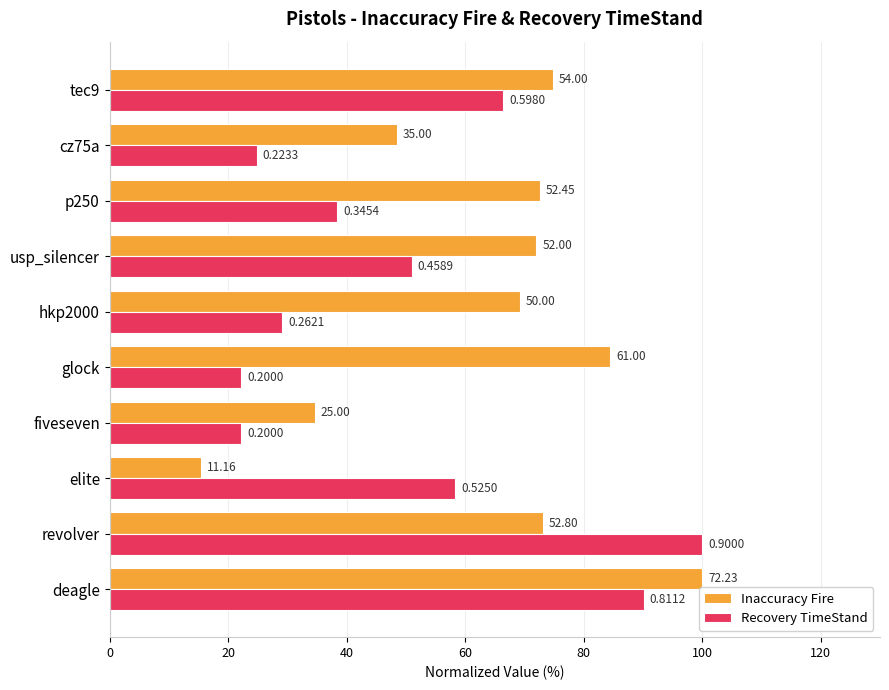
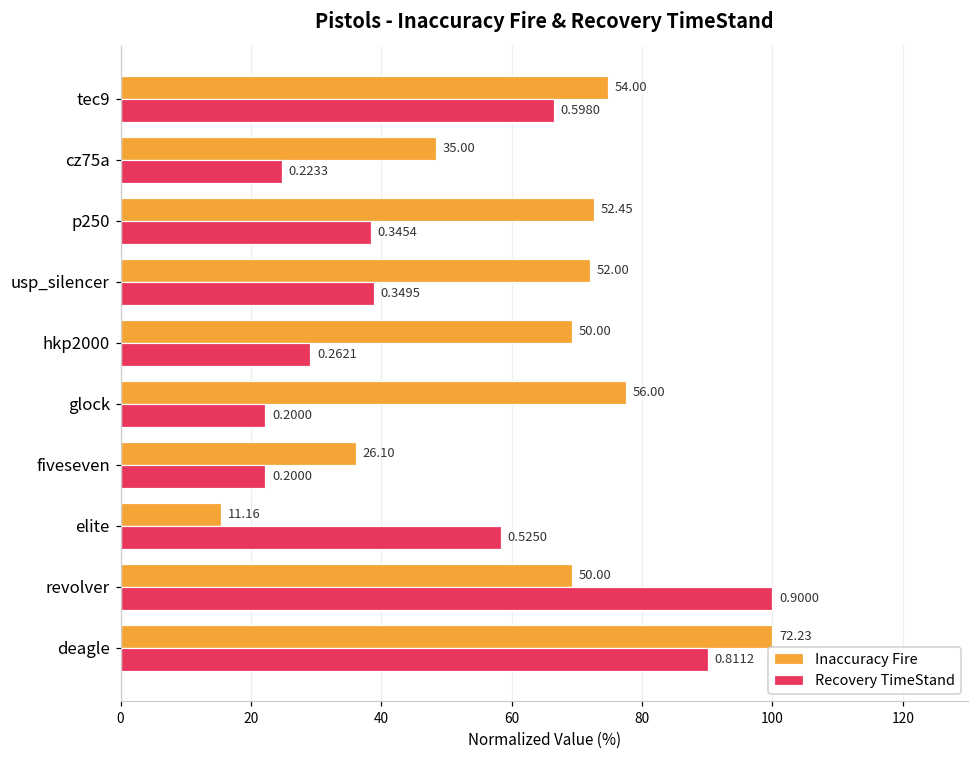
Recovery TimeStand, usp_silencer: 0.4589 -> 0.3495
Inaccuracy Fire, glock: 61.00 -> 56.00
Inaccuracy Fire, fiveseven: 25.00 -> 26.10
Inaccuracy Fire, revolver: 52.80 -> 50.00
